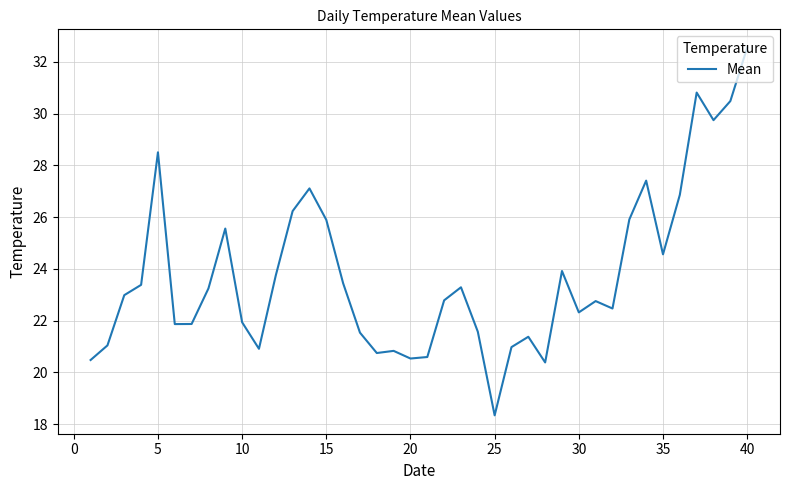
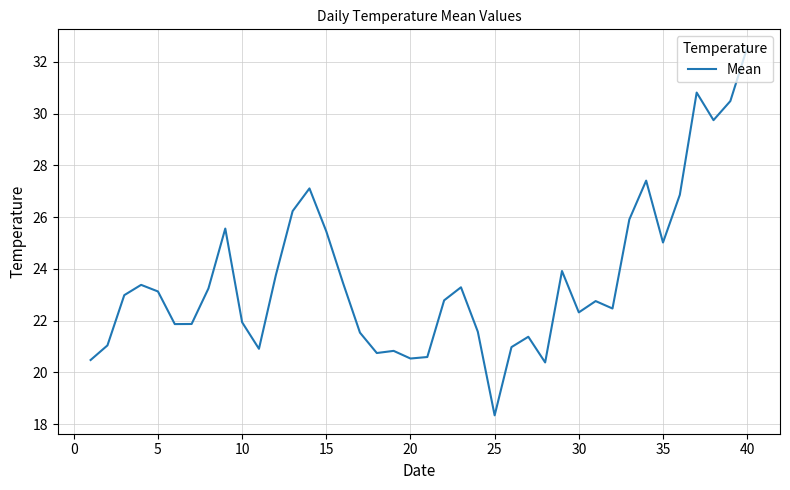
5: 28.5 -> 23.1
15: 25.9 -> 25.4
35: 24.6 -> 25.0
